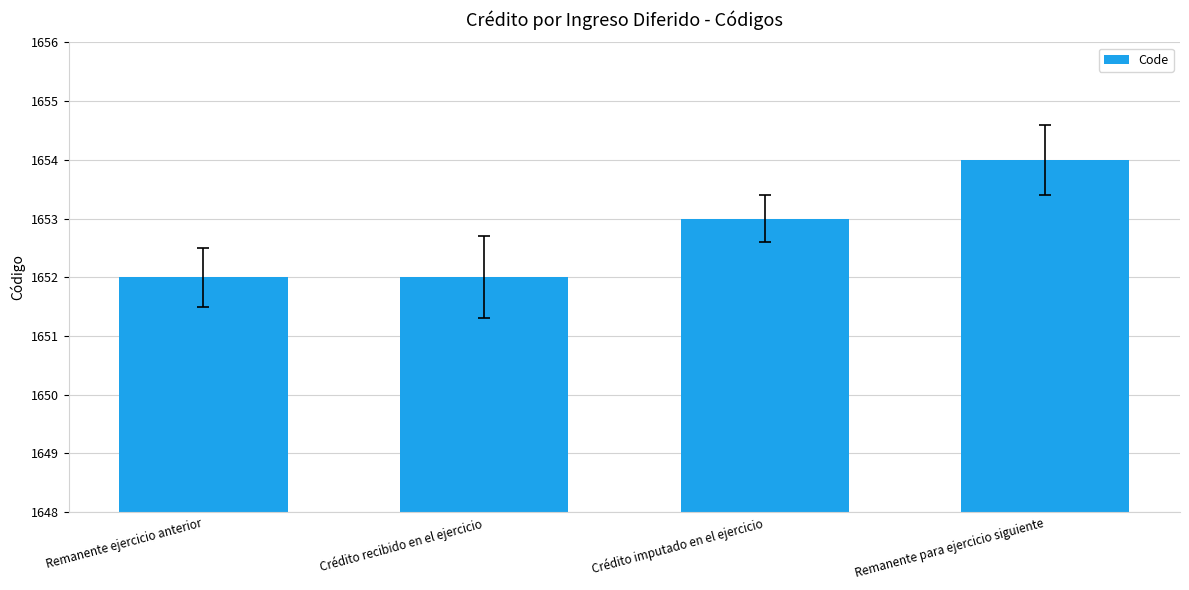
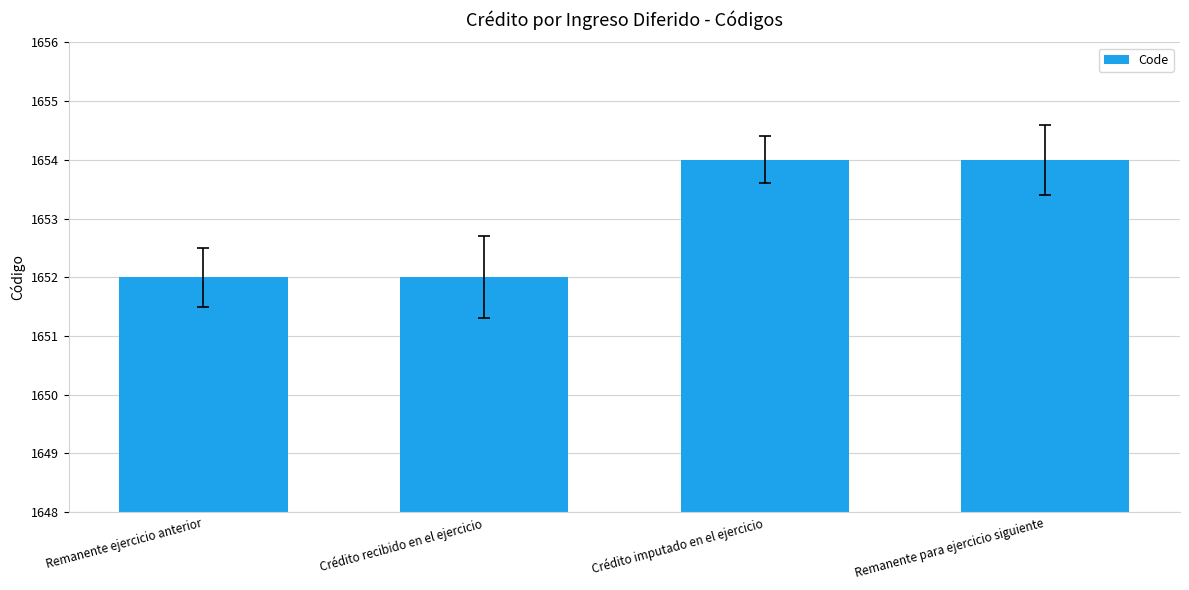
Code, Crédito imputado en el ejercicio: 1653 -> 1654
